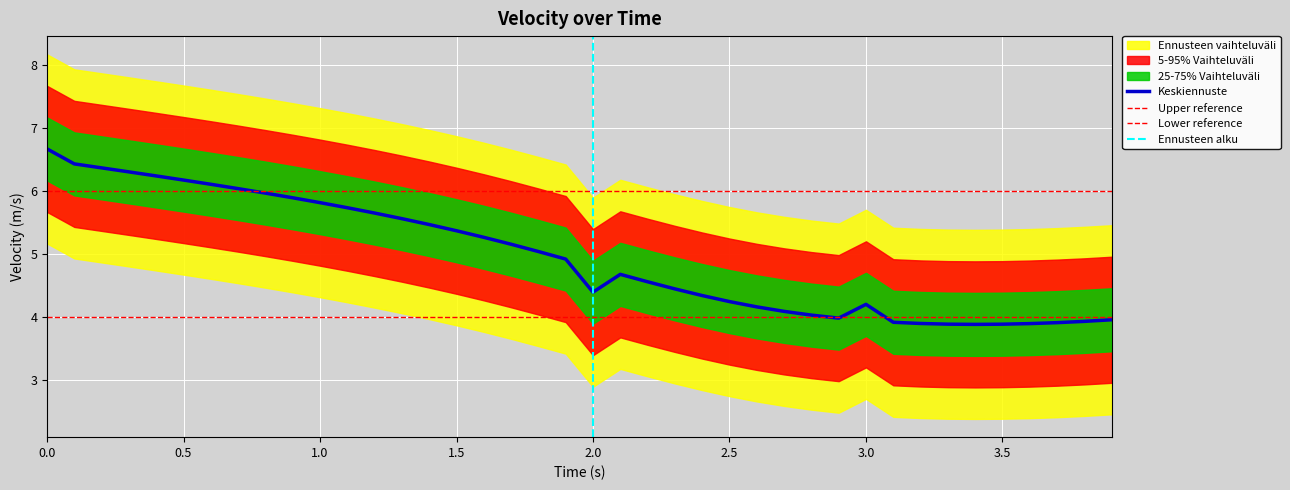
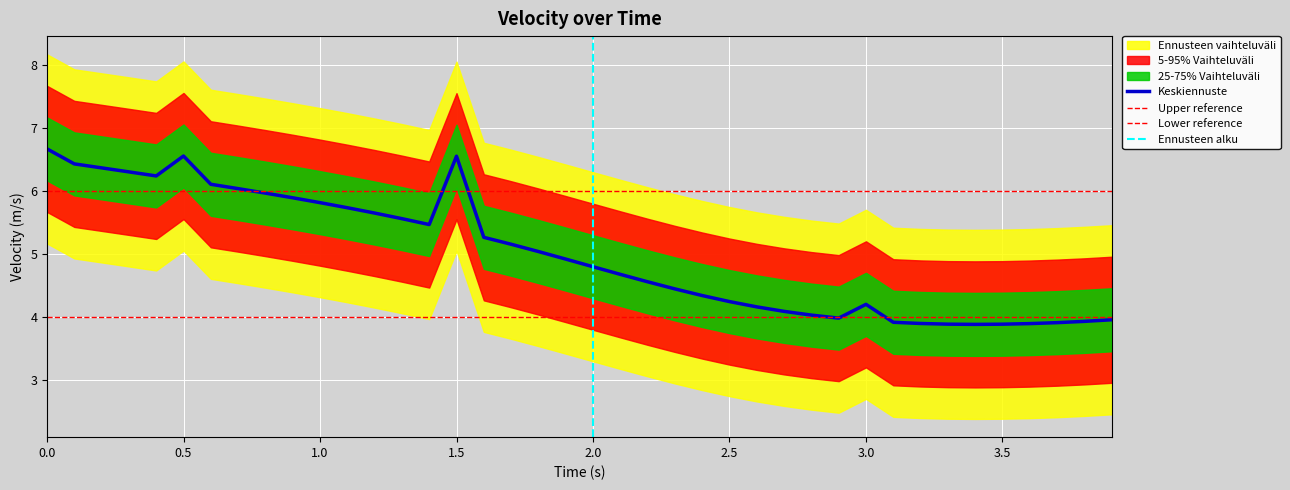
Keskiennuste, 0.5: 6.2 -> 6.6
Keskiennuste, 1.5: 5.4 -> 6.6
Keskiennuste, 2.0: 4.4 -> 4.8
